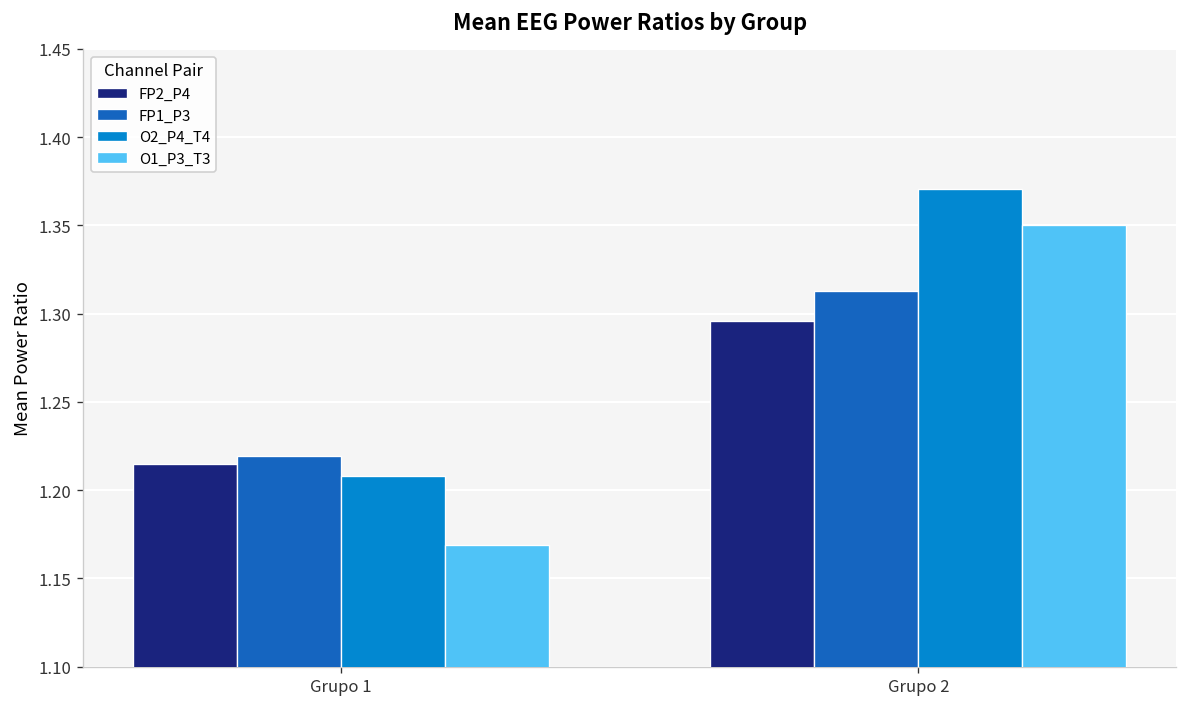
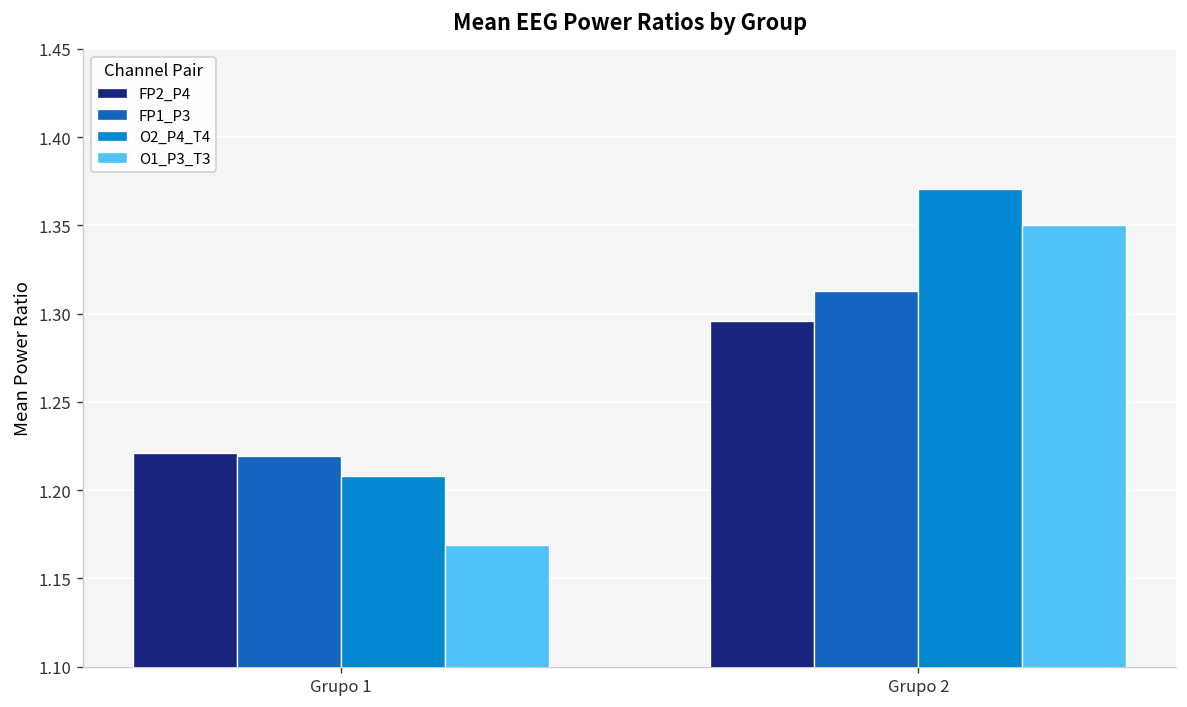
FP2_P4, Grupo 1: 1.215 -> 1.221
